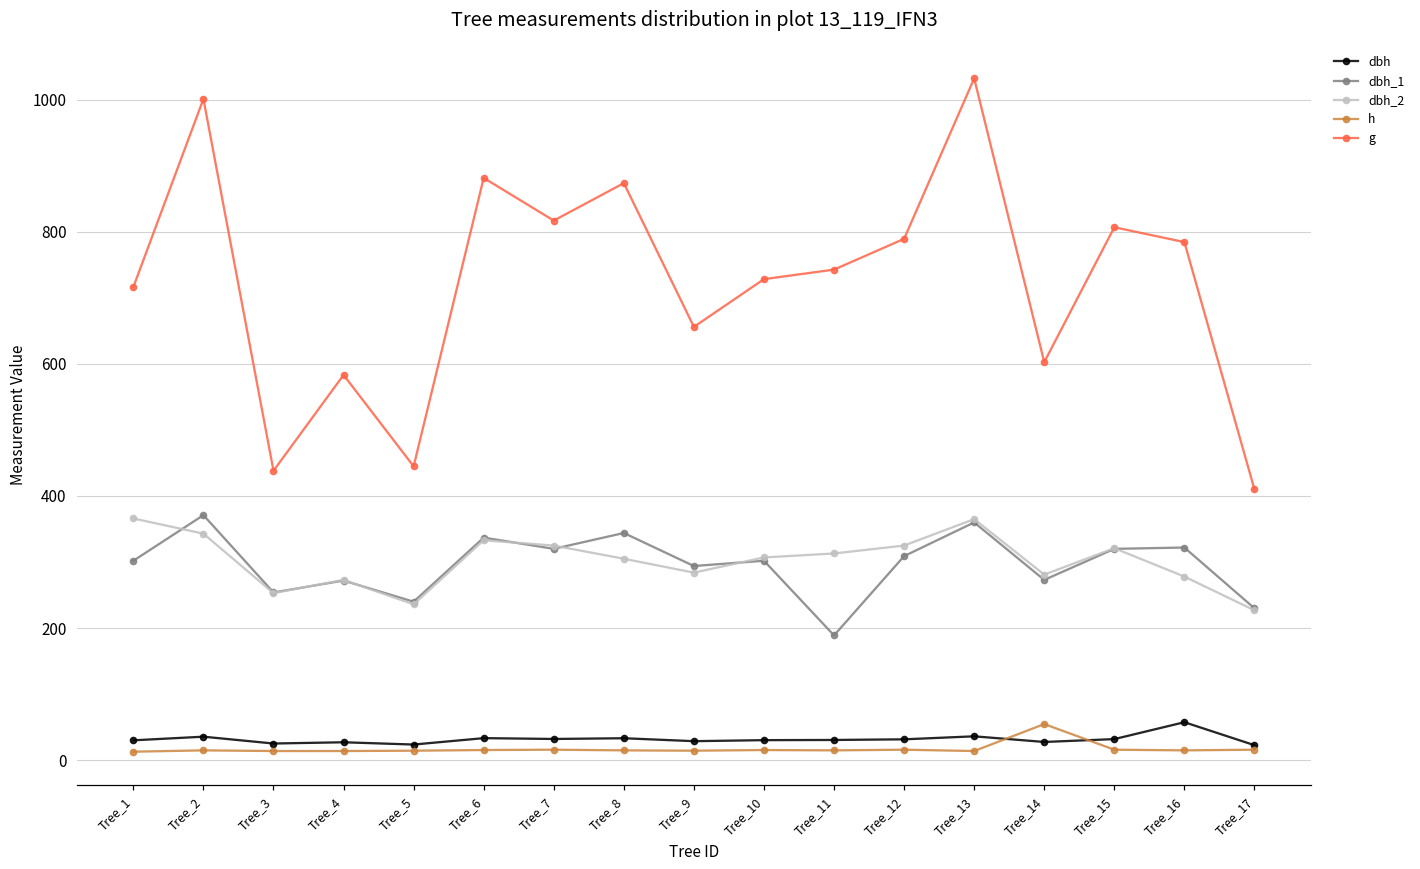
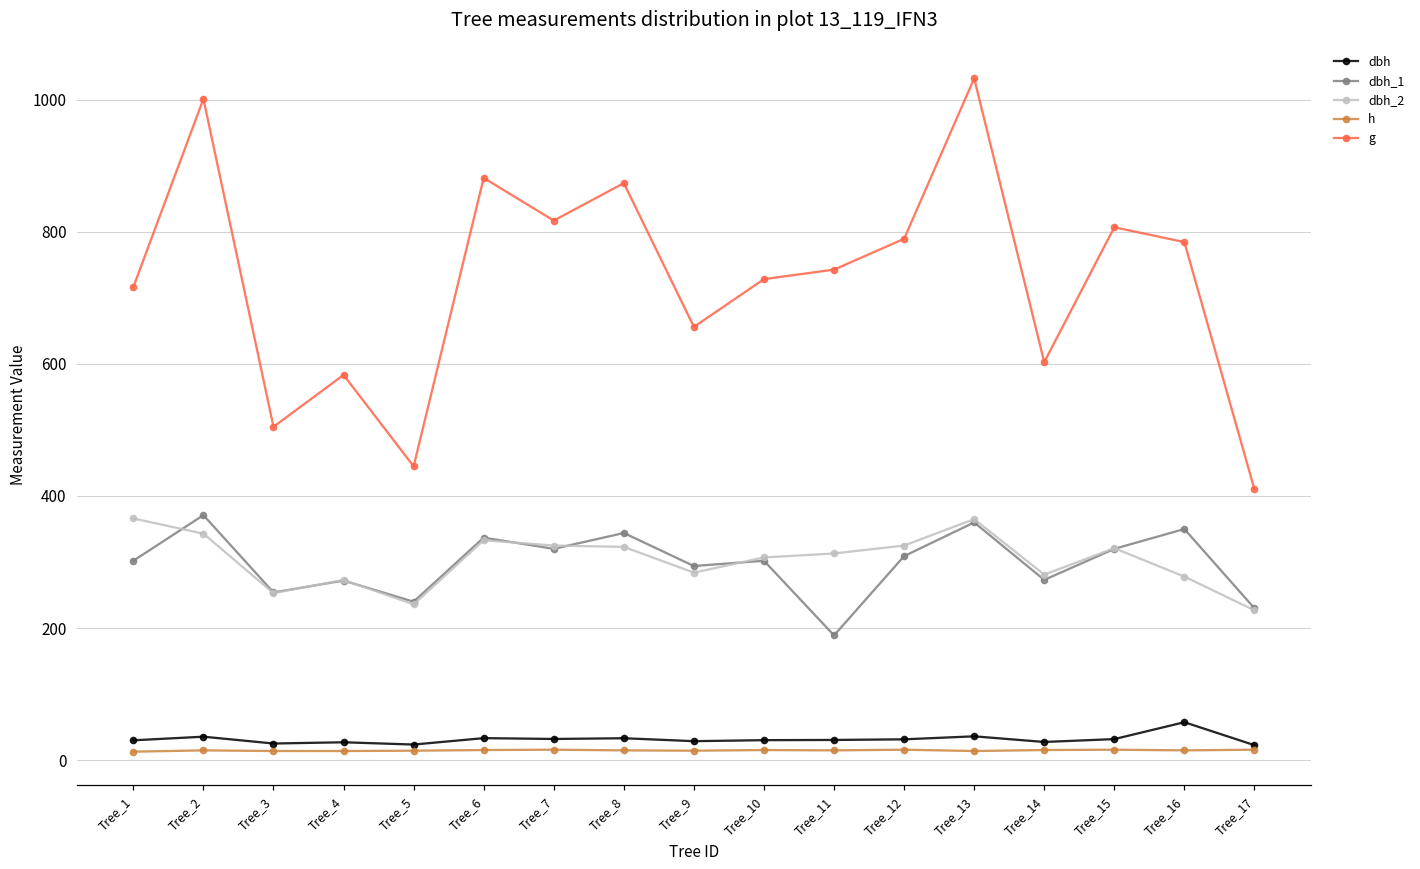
g, Tree_3: 440 -> 500
dbh_2, Tree_8: 310 -> 320
h, Tree_14: 50 -> 20
dbh_1, Tree_16: 320 -> 350
